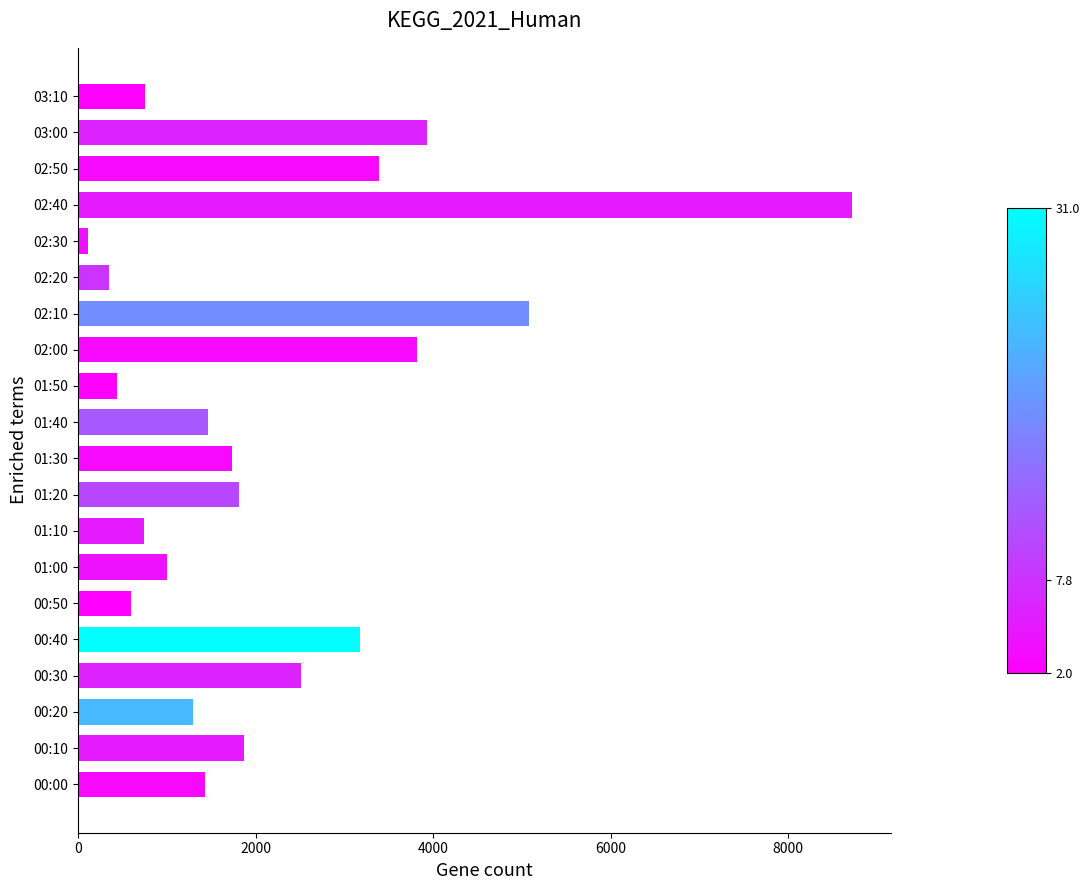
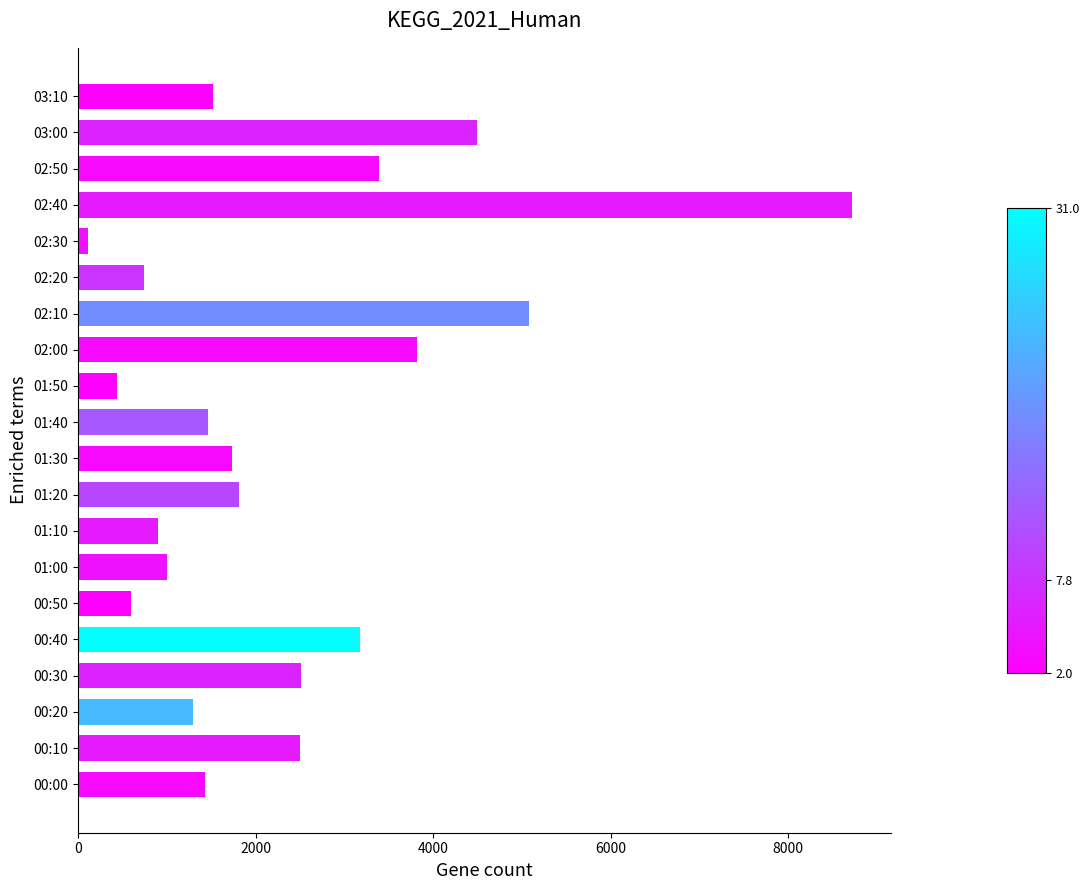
03:10: 800 -> 1500
03:00: 3900 -> 4500
02:20: 300 -> 700
01:10: 700 -> 900
00:10: 1900 -> 2500
